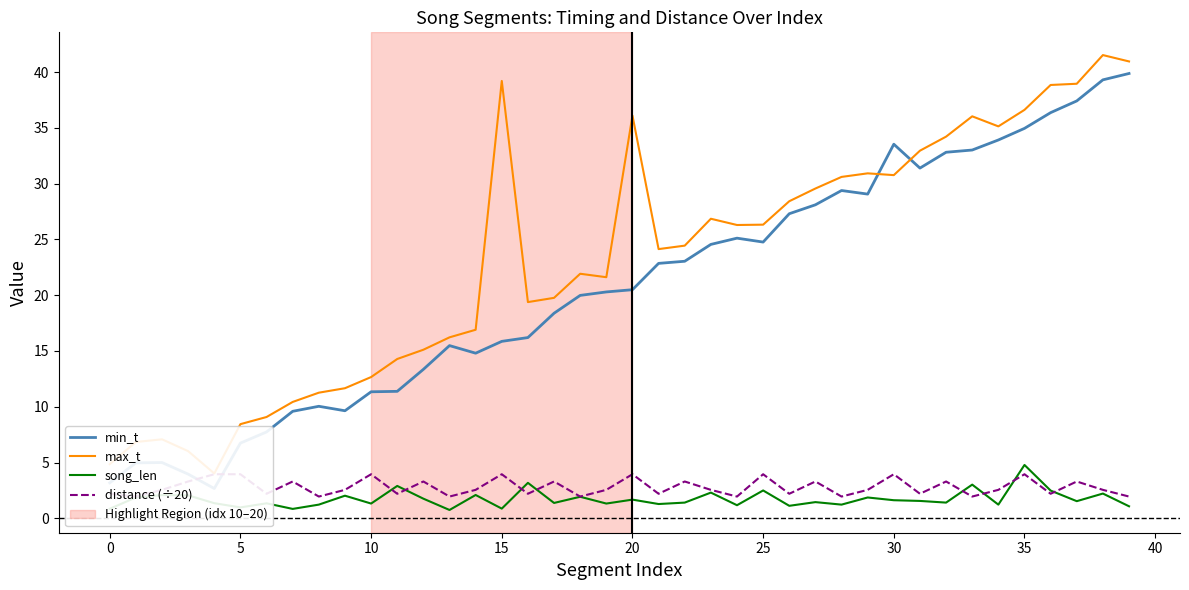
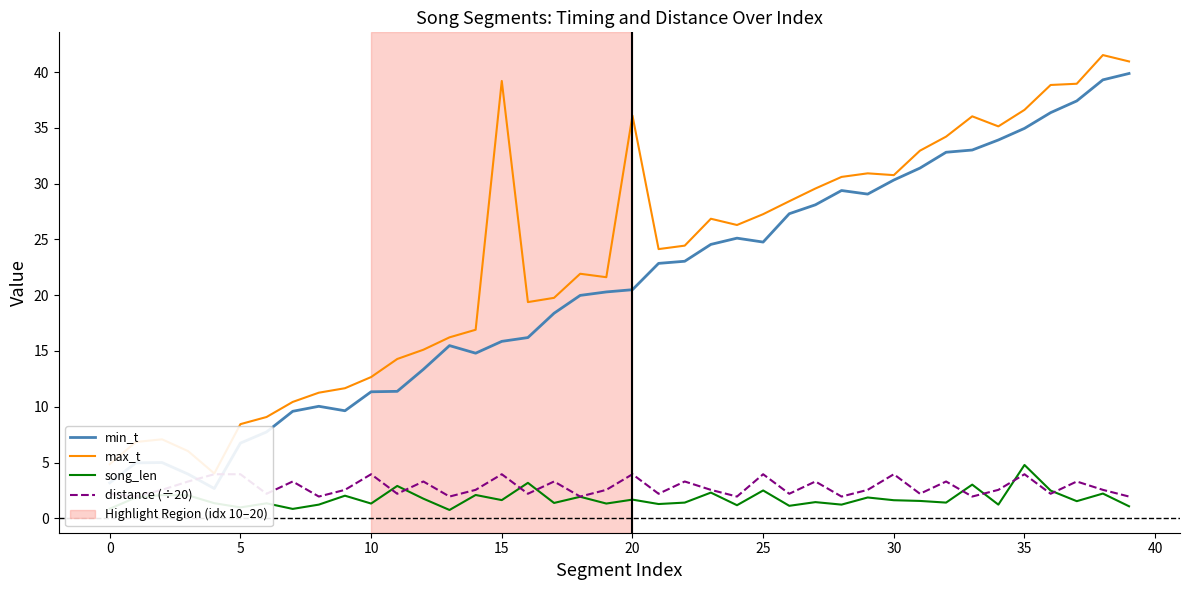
song_len, 15: 0.9 -> 1.6
max_t, 25: 26.3 -> 27.3
min_t, 30: 33.5 -> 30.3
